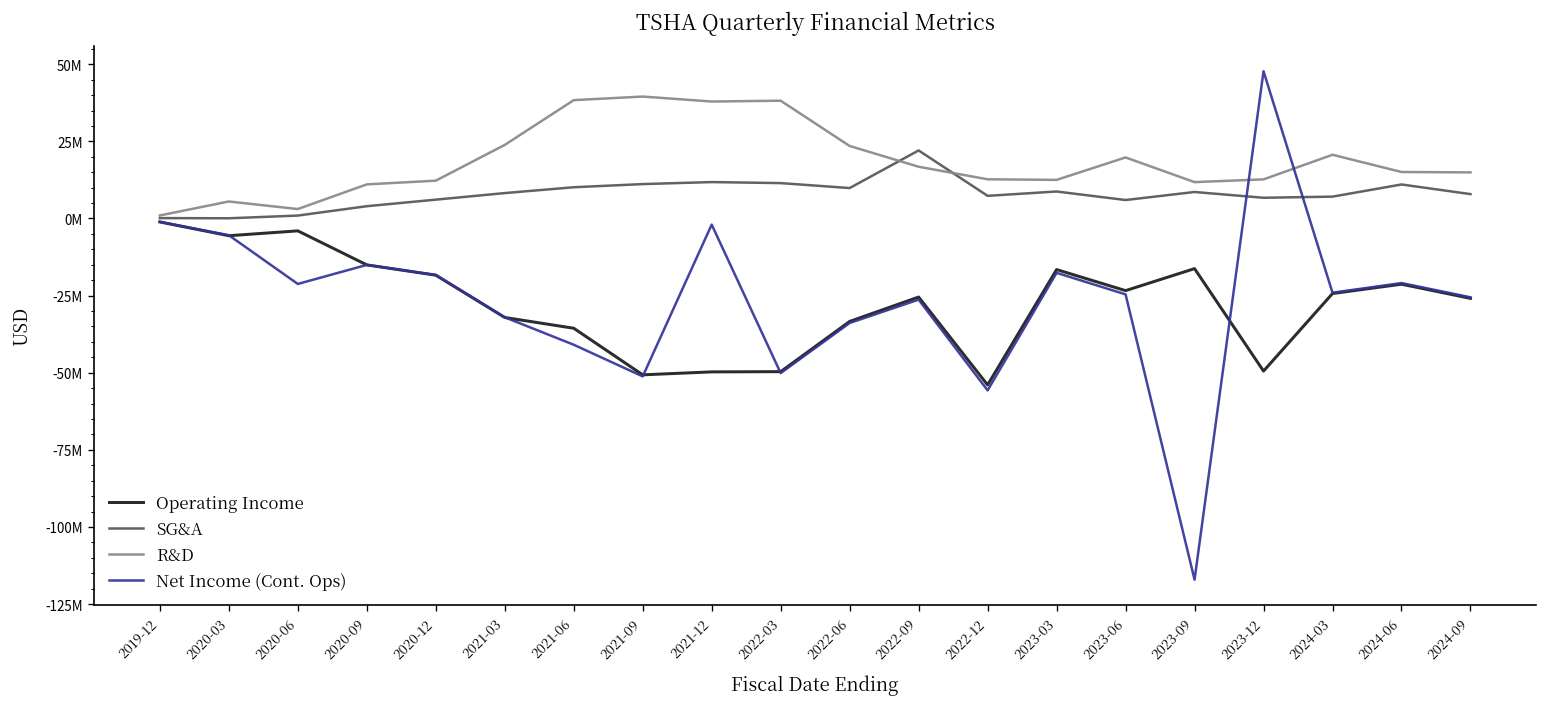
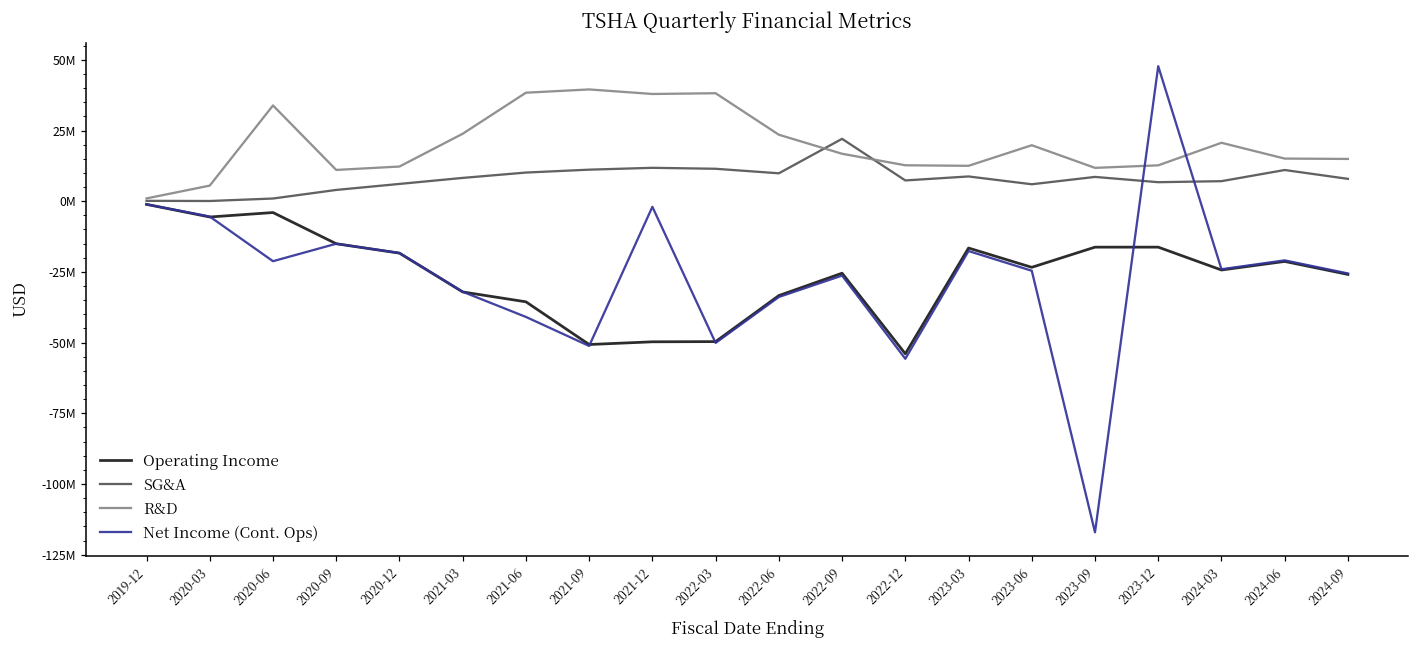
R&D, 2020-06: 3000000 -> 34000000
Operating Income, 2023-12: -49000000 -> -16000000
